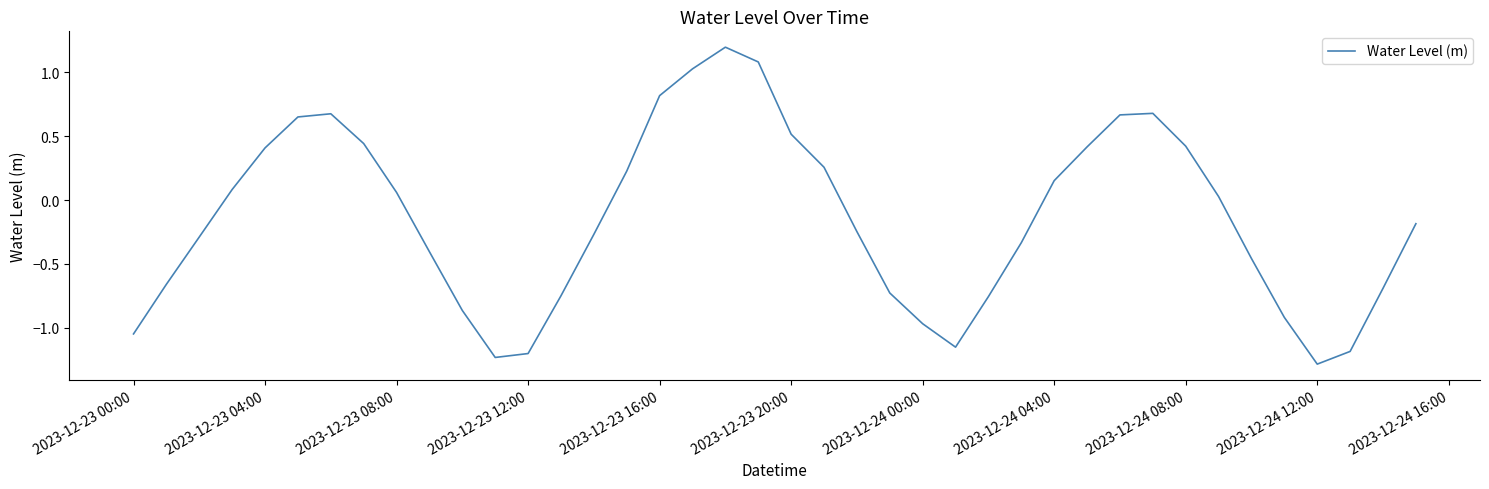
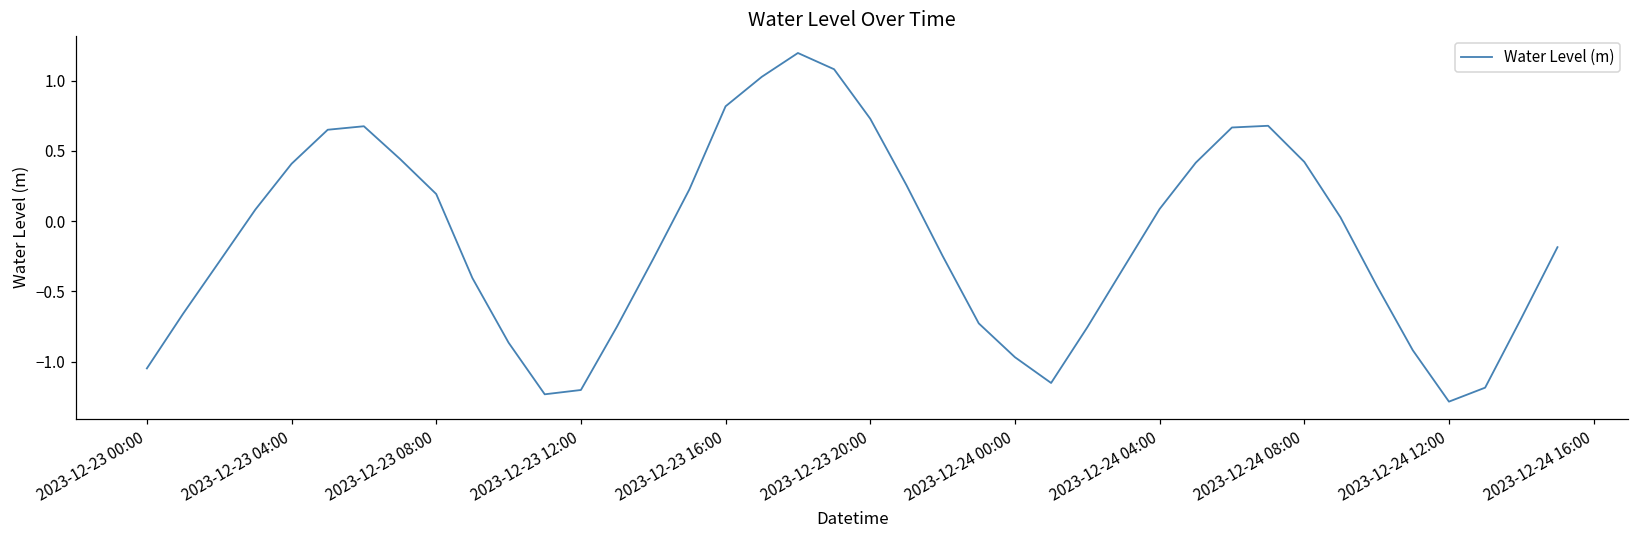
2023-12-23 08:00: 0.06 -> 0.19
2023-12-23 20:00: 0.52 -> 0.73
2023-12-24 04:00: 0.15 -> 0.09
